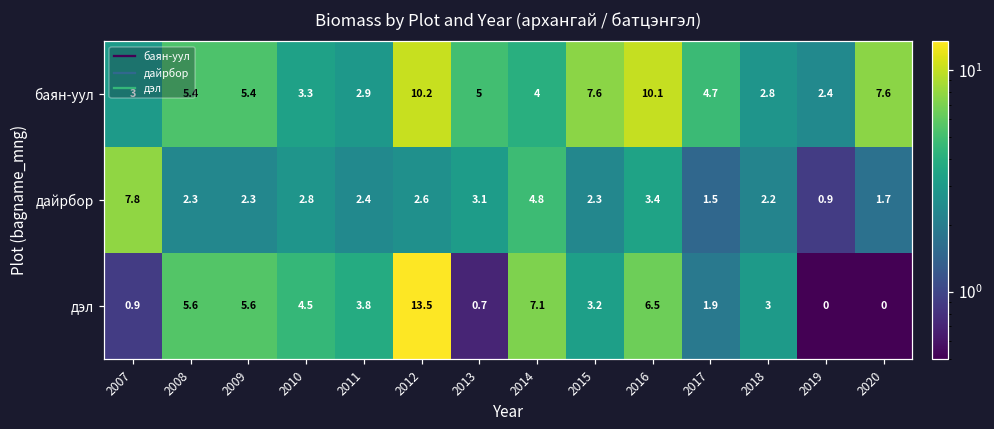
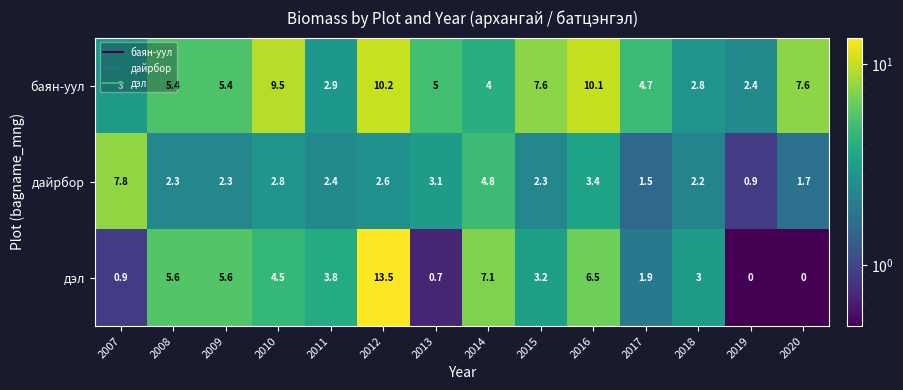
баян-уул, 2010: 3.3 -> 9.5
